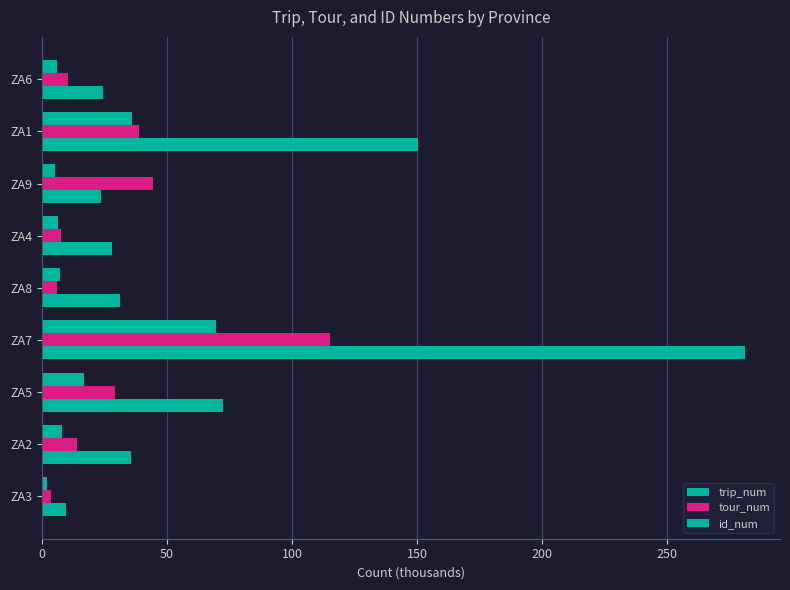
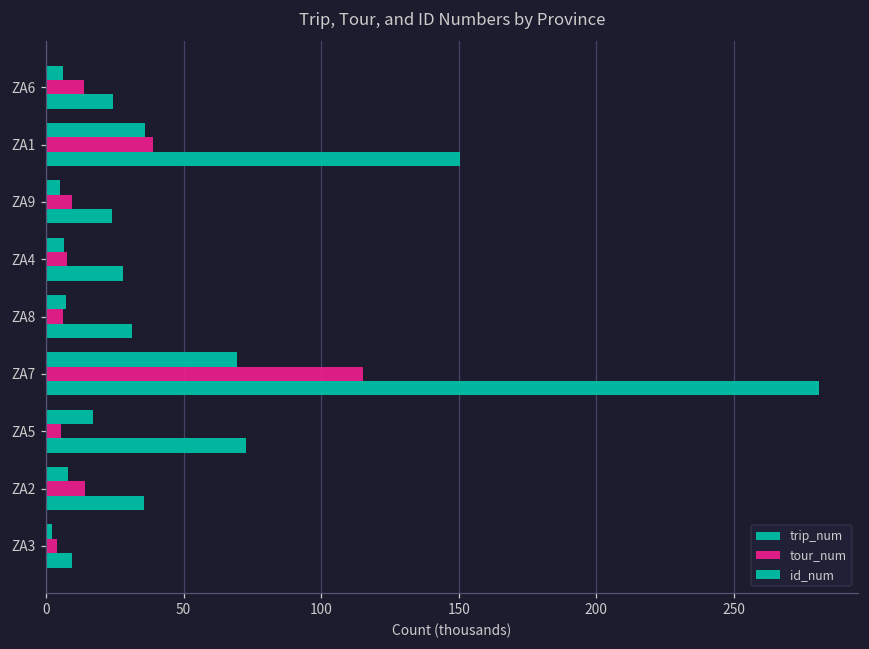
tour_num, ZA6: 10 -> 14
tour_num, ZA9: 44 -> 9
tour_num, ZA5: 29 -> 5
